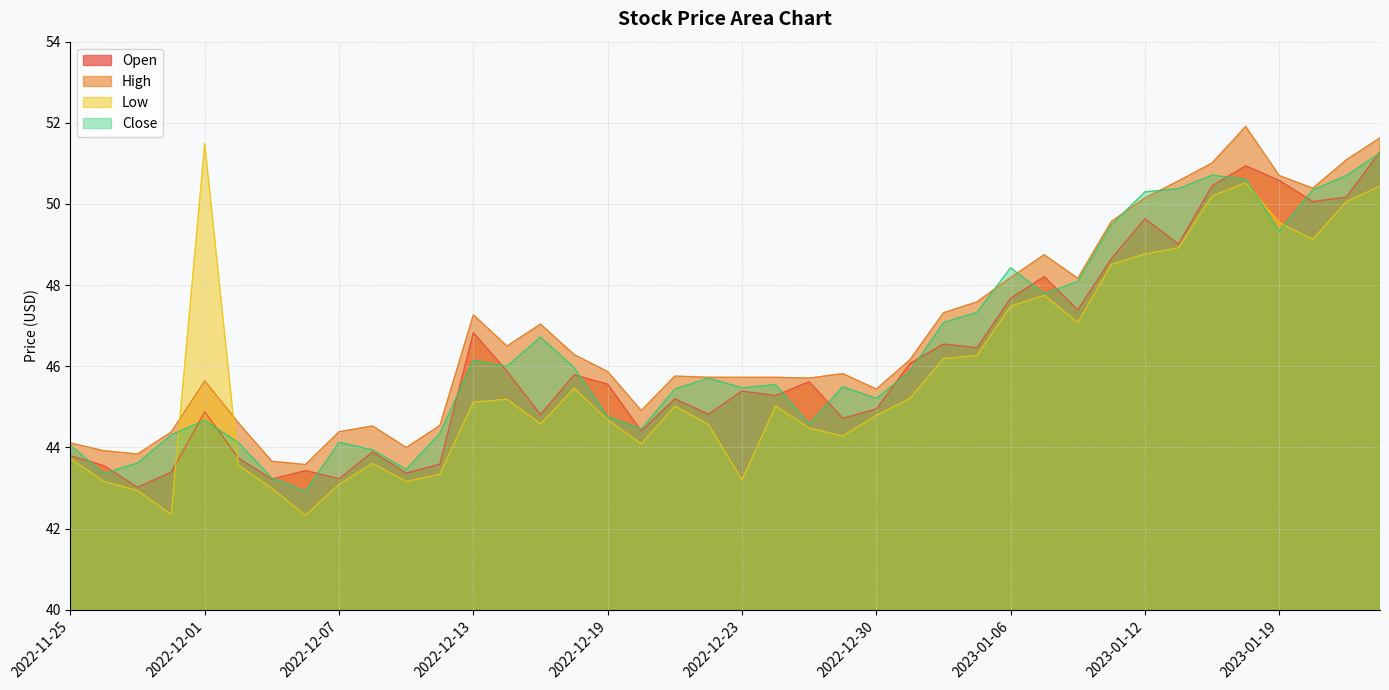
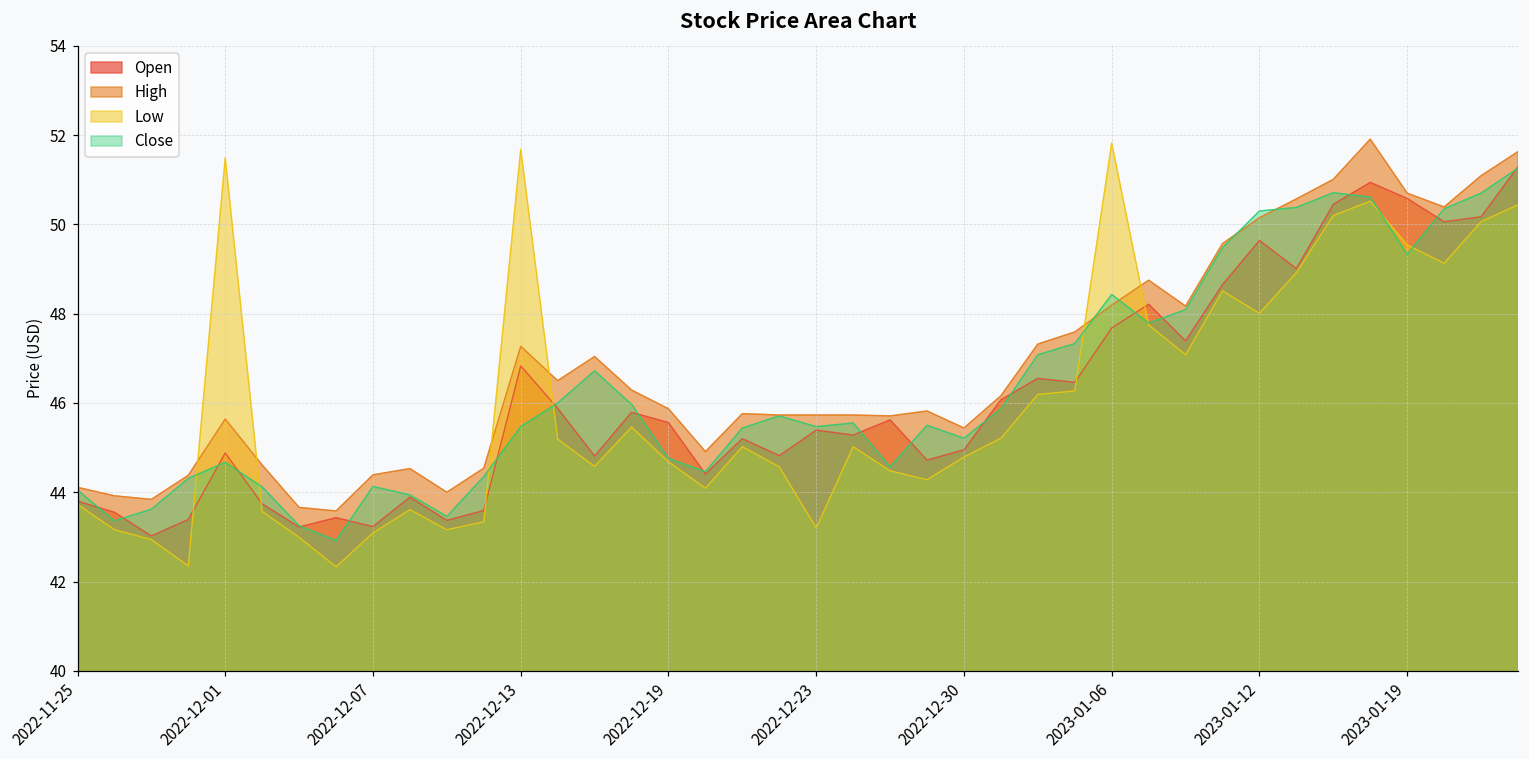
Low, 2022-12-13: 45.1 -> 51.7
Close, 2022-12-13: 46.2 -> 45.5
Low, 2023-01-06: 47.5 -> 51.8
Low, 2023-01-12: 48.8 -> 48.0
